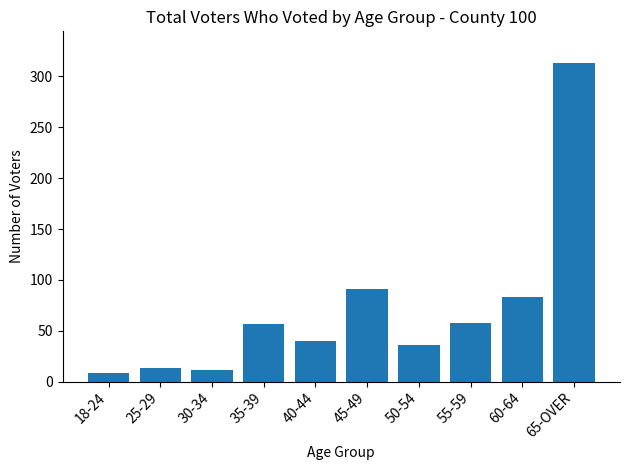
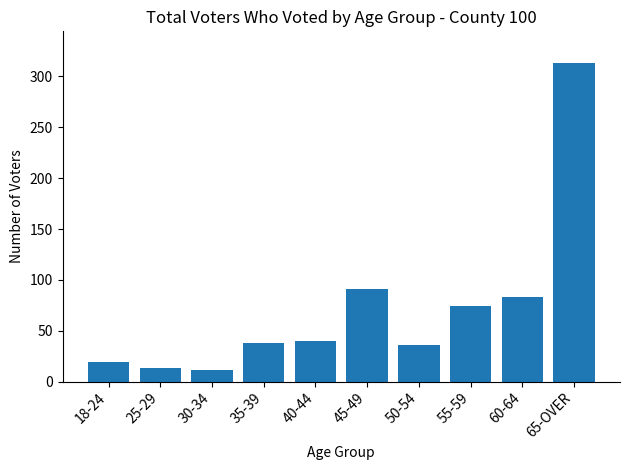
18-24: 9 -> 19
35-39: 57 -> 38
55-59: 58 -> 74
